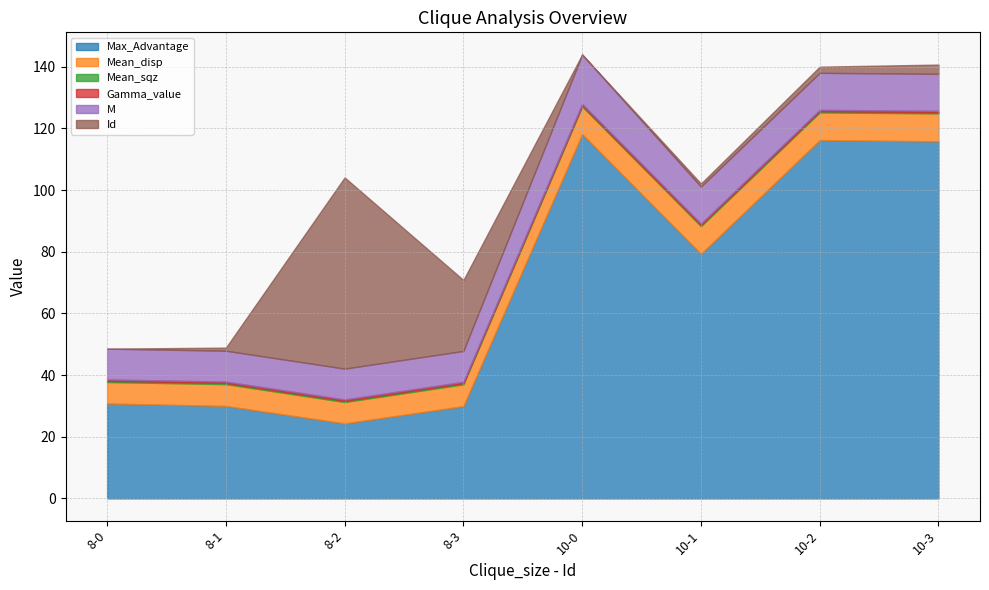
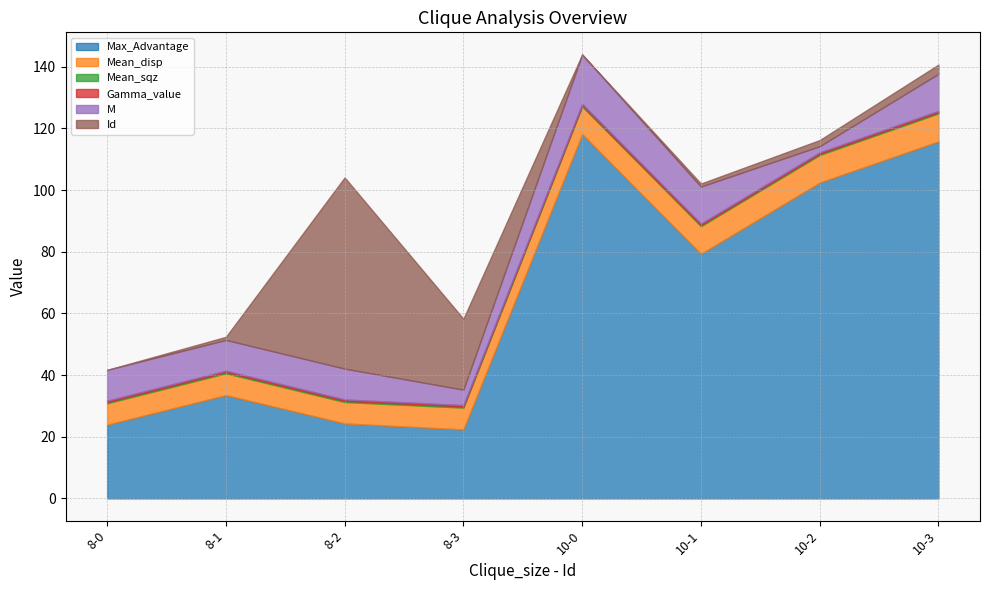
Max_Advantage, 8-0: 31 -> 24
Max_Advantage, 8-1: 30 -> 33
Max_Advantage, 8-3: 30 -> 22
M, 8-3: 10 -> 5
Max_Advantage, 10-2: 116 -> 102
M, 10-2: 12 -> 2
